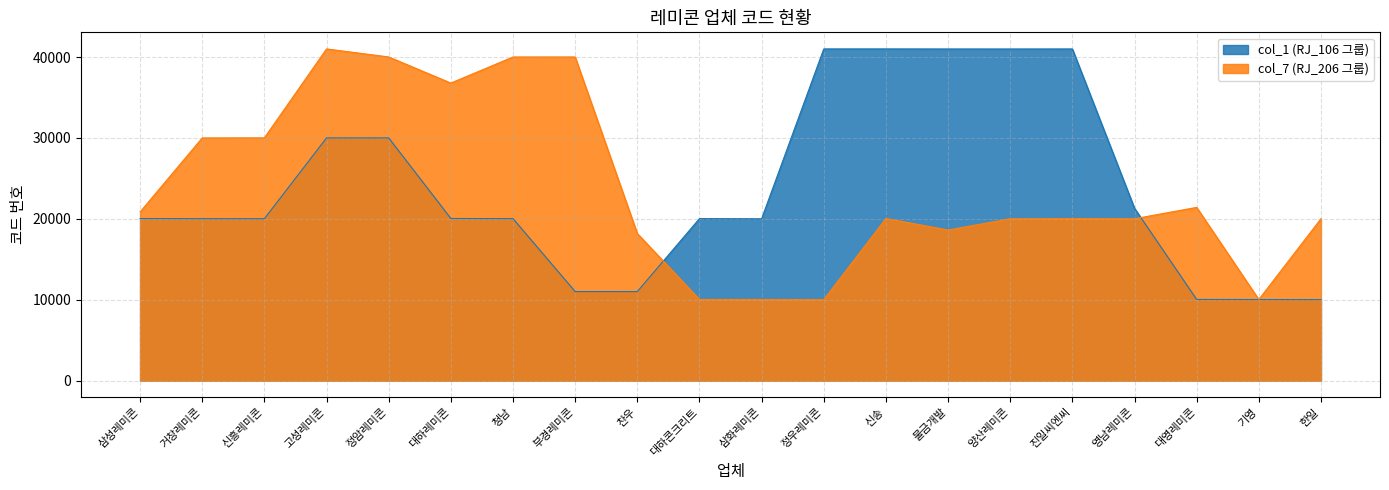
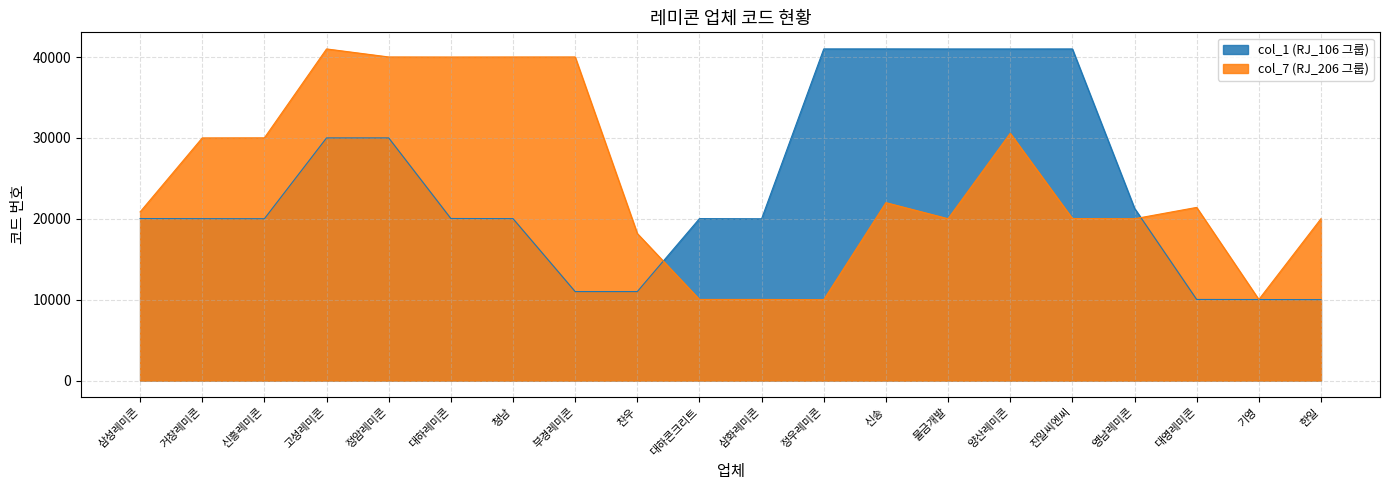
col_7 (RJ_206 그룹), 대하레미콘: 37000 -> 40000
col_7 (RJ_206 그룹), 신송: 20000 -> 22000
col_7 (RJ_206 그룹), 물금개발: 19000 -> 20000
col_7 (RJ_206 그룹), 양산레미콘: 20000 -> 31000
